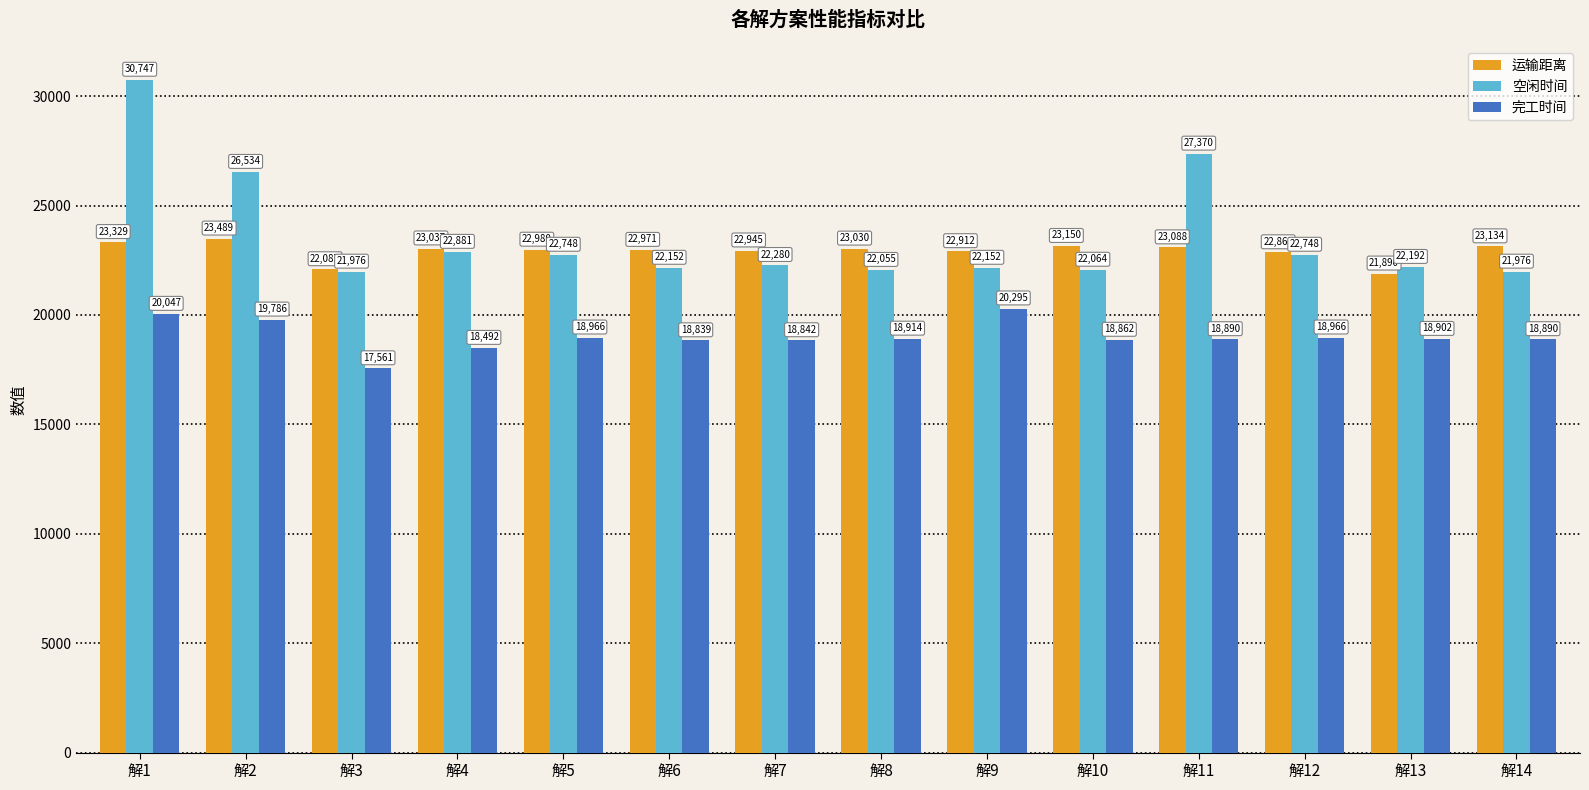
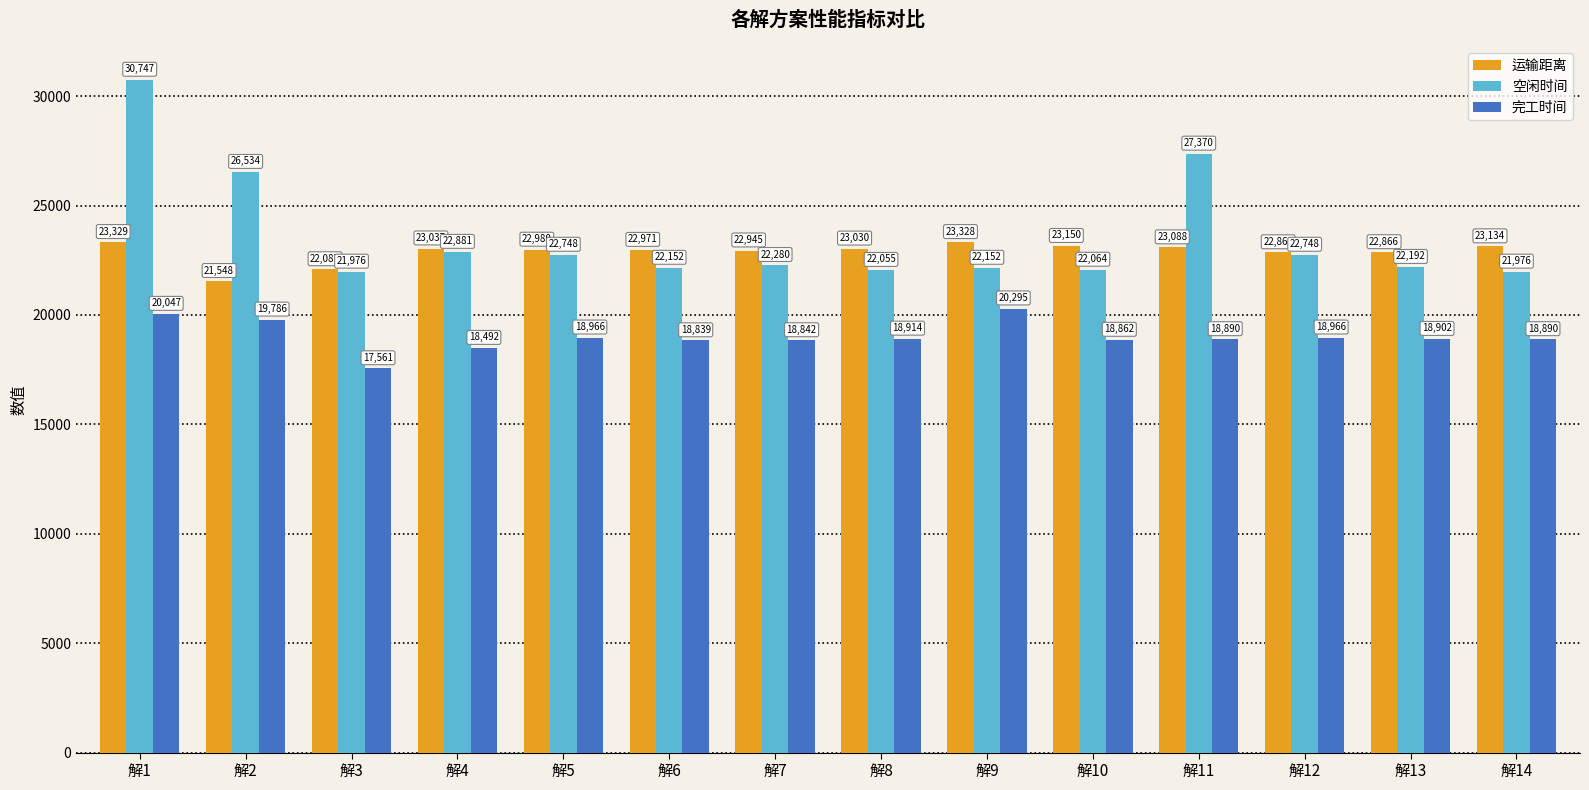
运输距离, 解2: 23,489 -> 21,548
运输距离, 解9: 22,912 -> 23,328
运输距离, 解13: 21,890 -> 22,866
